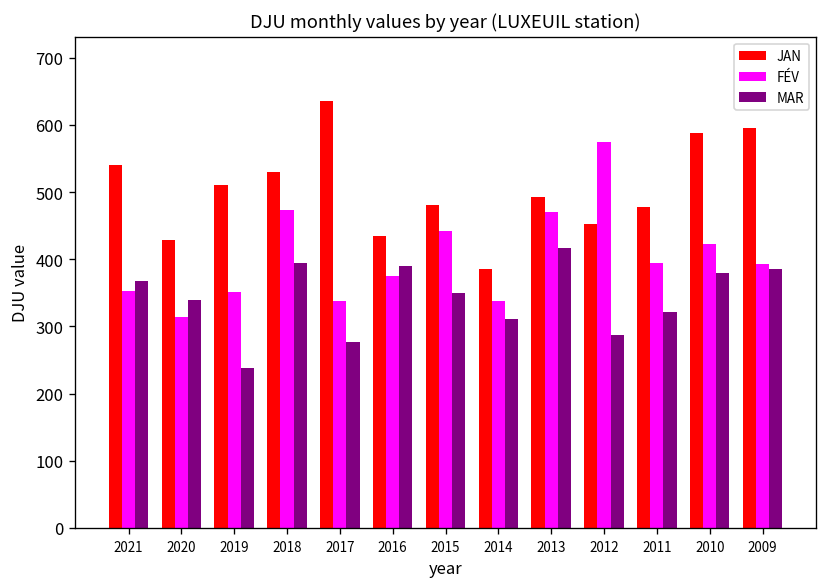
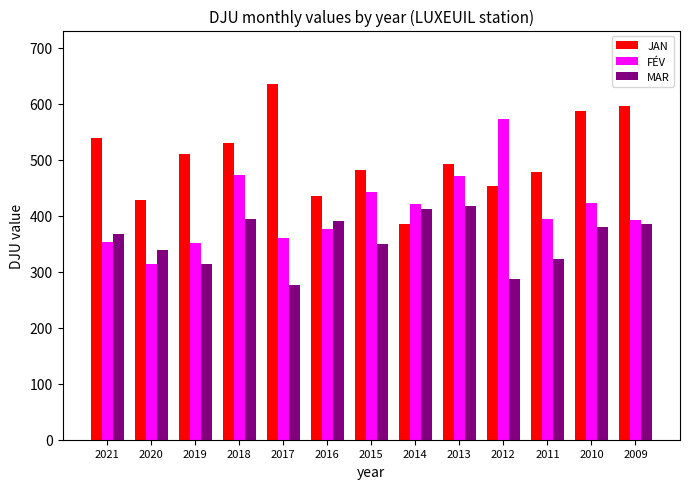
MAR, 2019: 240 -> 310
FÉV, 2017: 340 -> 360
FÉV, 2014: 340 -> 420
MAR, 2014: 310 -> 410
